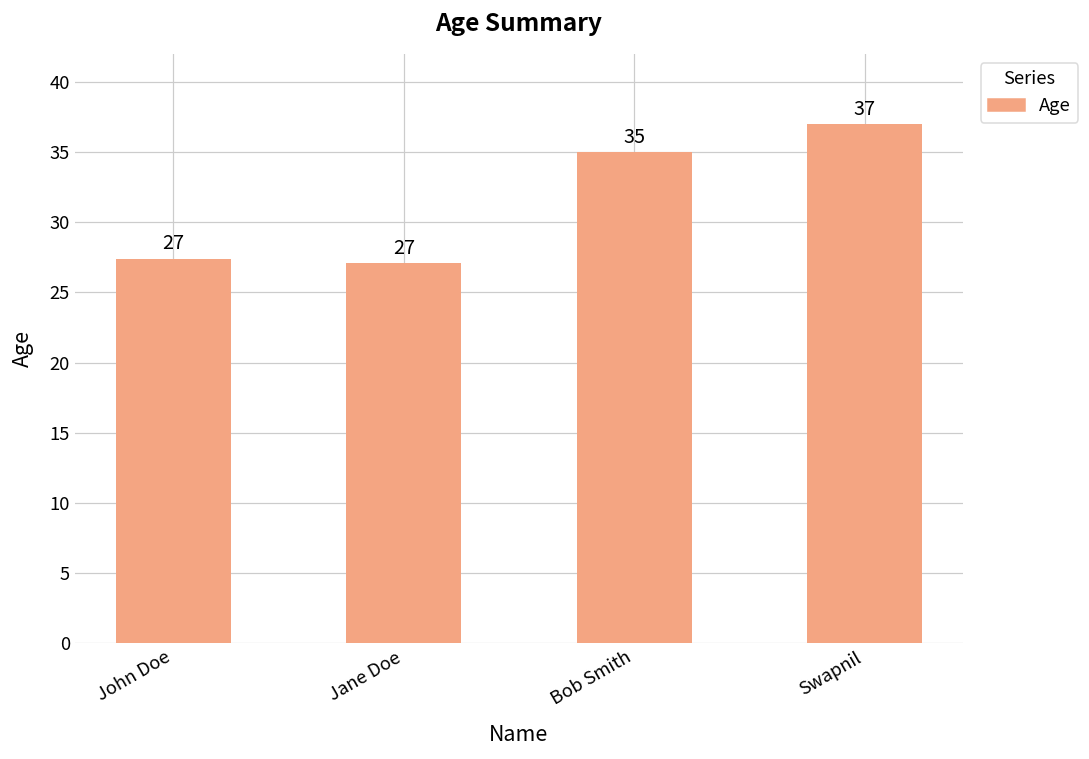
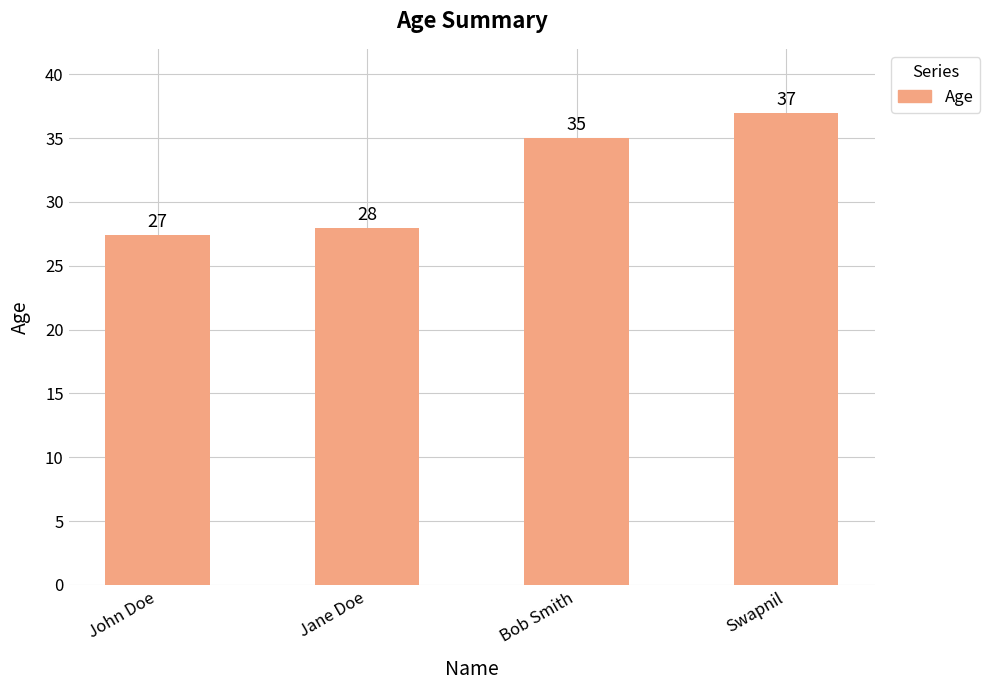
Jane Doe: 27 -> 28
